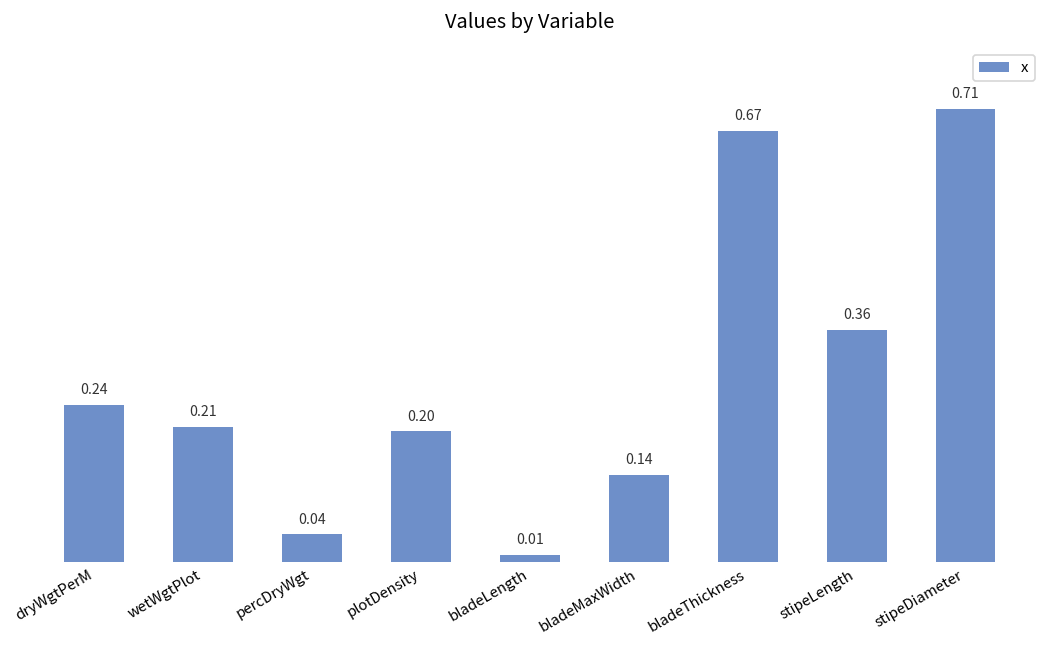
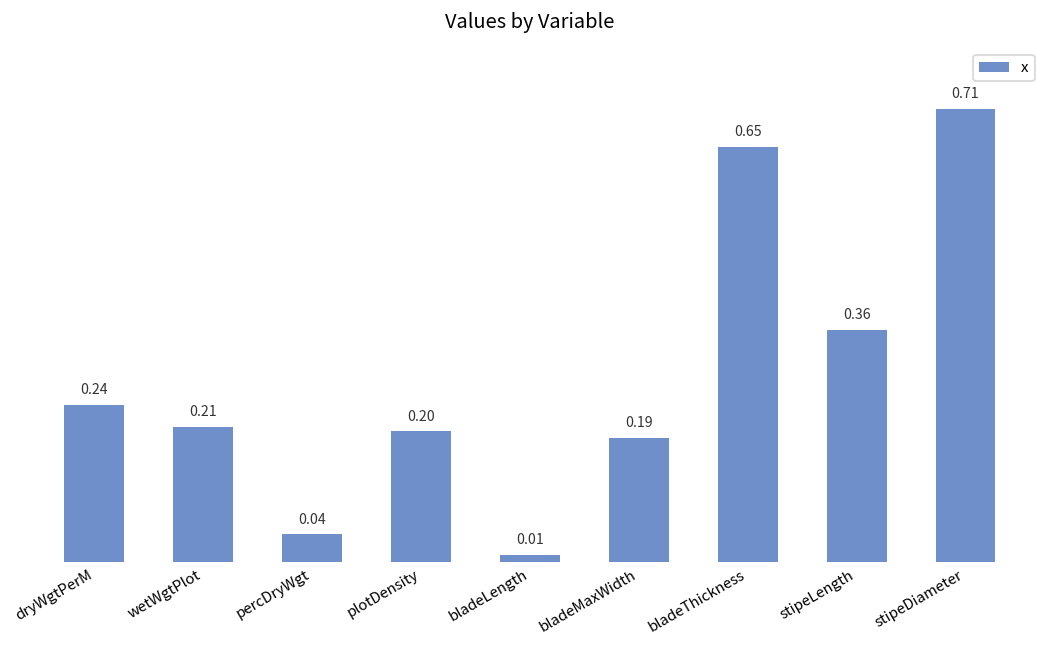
bladeMaxWidth: 0.14 -> 0.19
bladeThickness: 0.67 -> 0.65
